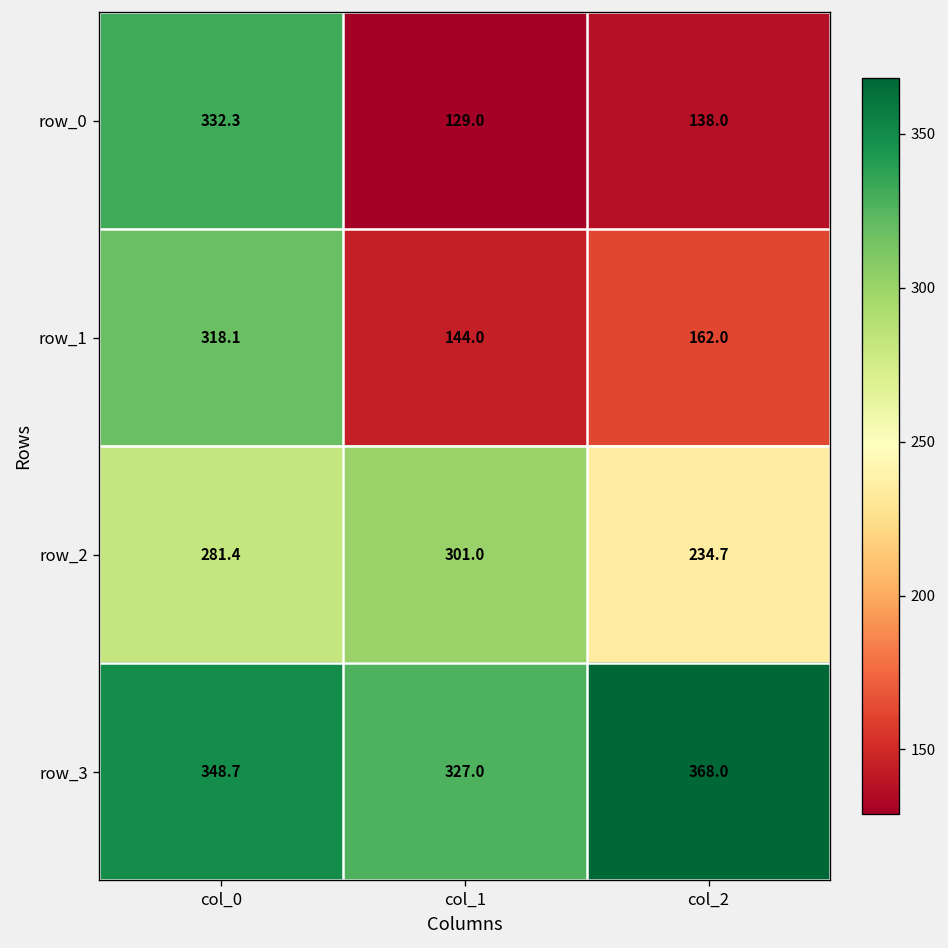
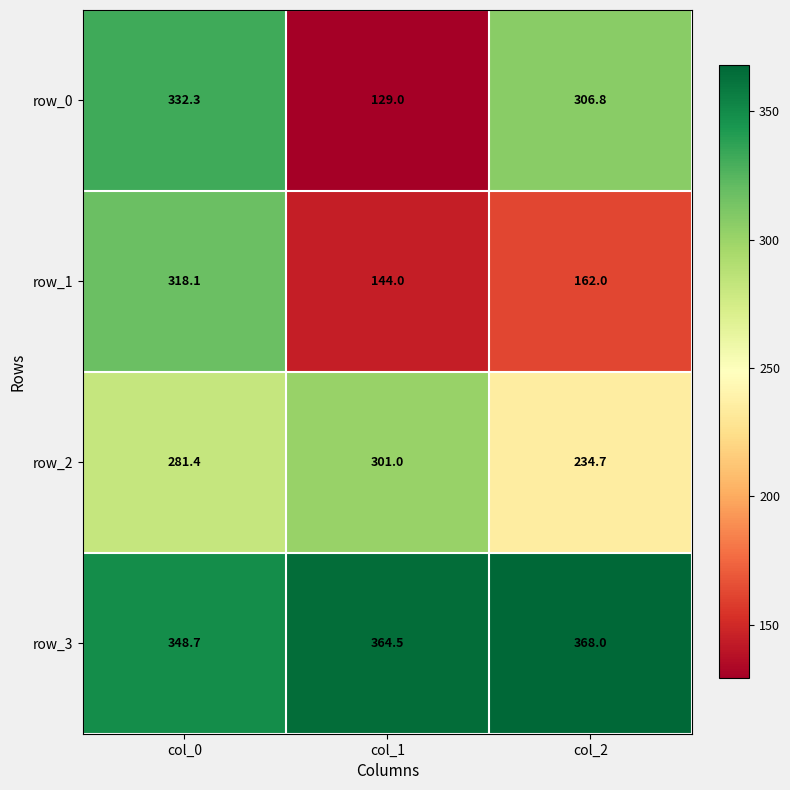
row_0, col_2: 138.0 -> 306.8
row_3, col_1: 327.0 -> 364.5
